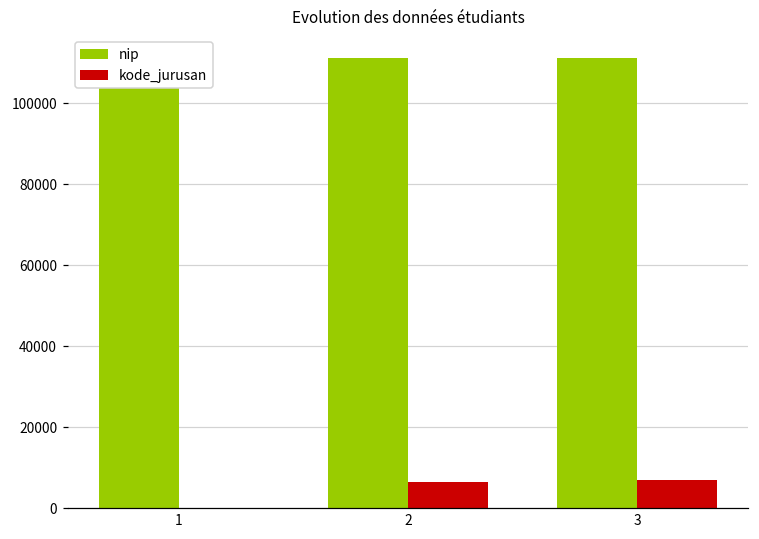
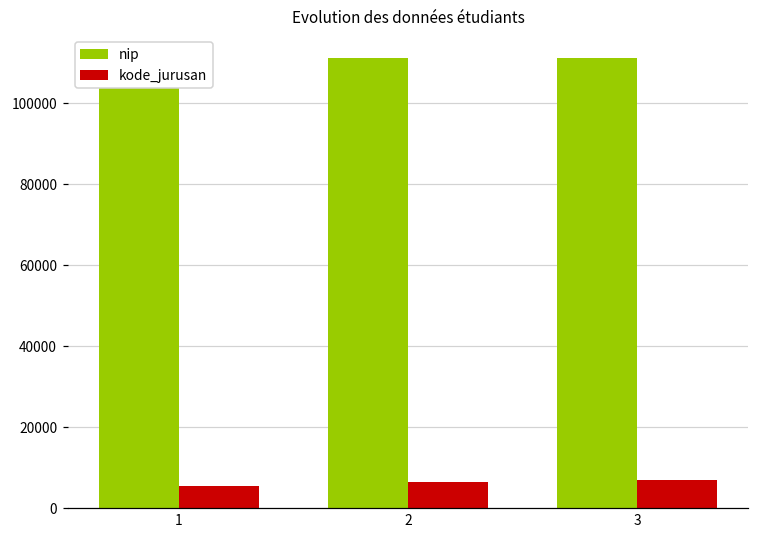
kode_jurusan, 1: 0 -> 6000
